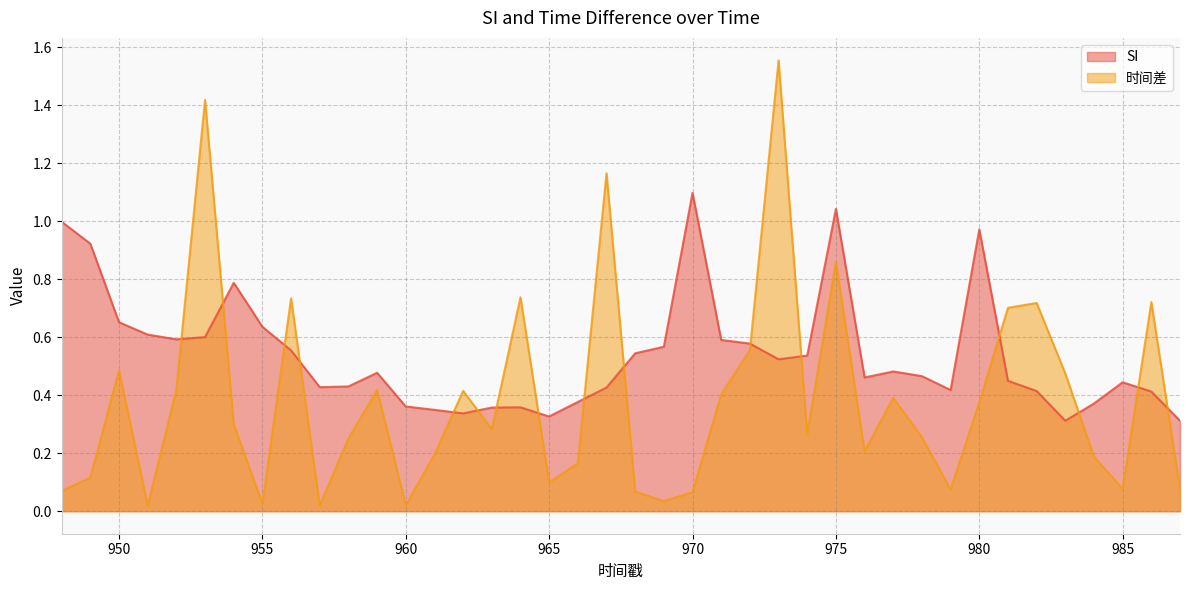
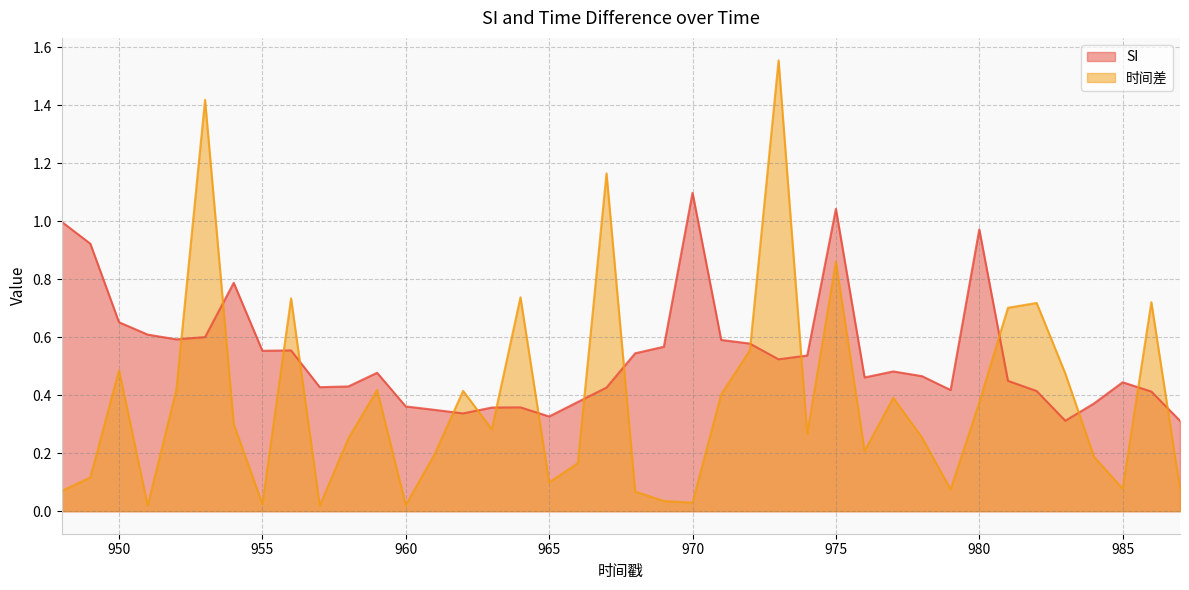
SI, 955: 0.64 -> 0.55
时间差, 970: 0.07 -> 0.03
